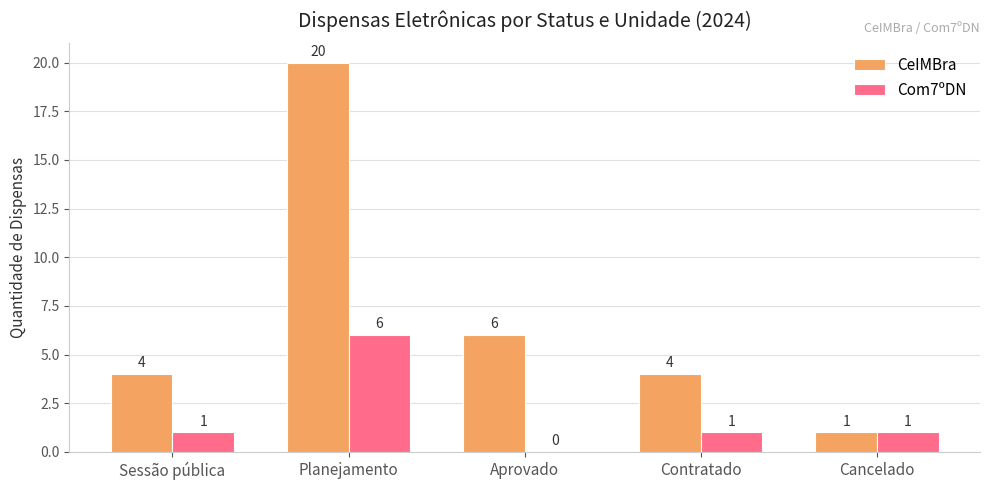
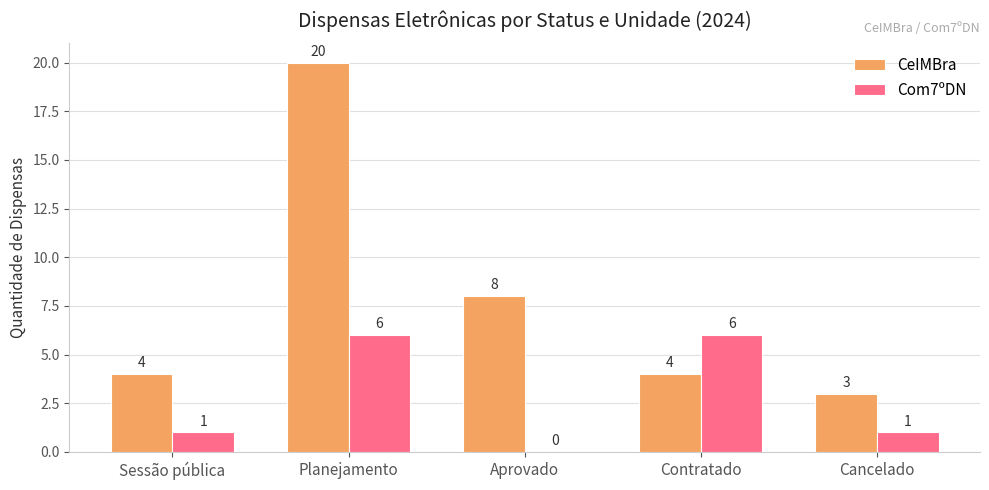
CeIMBra, Aprovado: 6 -> 8
Com7ºDN, Contratado: 1 -> 6
CeIMBra, Cancelado: 1 -> 3
